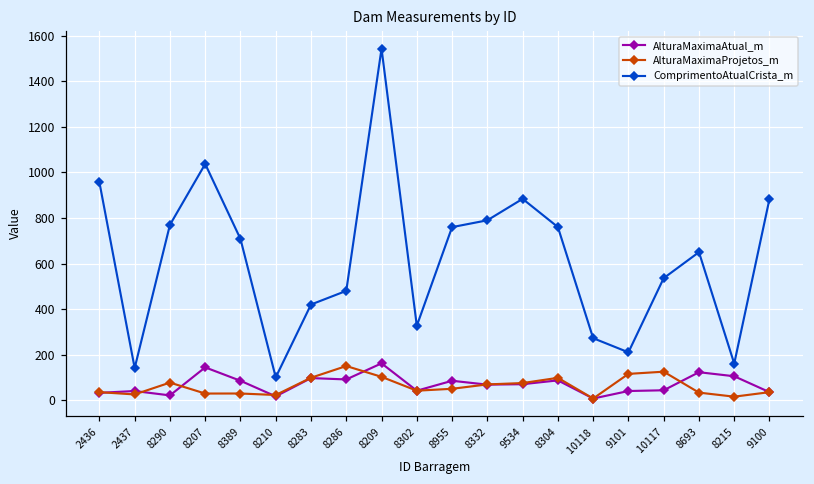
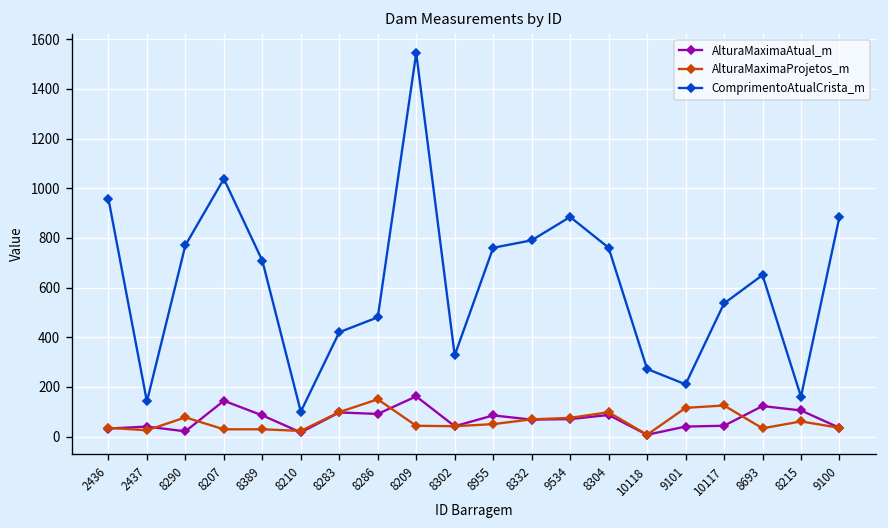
AlturaMaximaProjetos_m, 8209: 100 -> 40
AlturaMaximaProjetos_m, 8215: 20 -> 60
